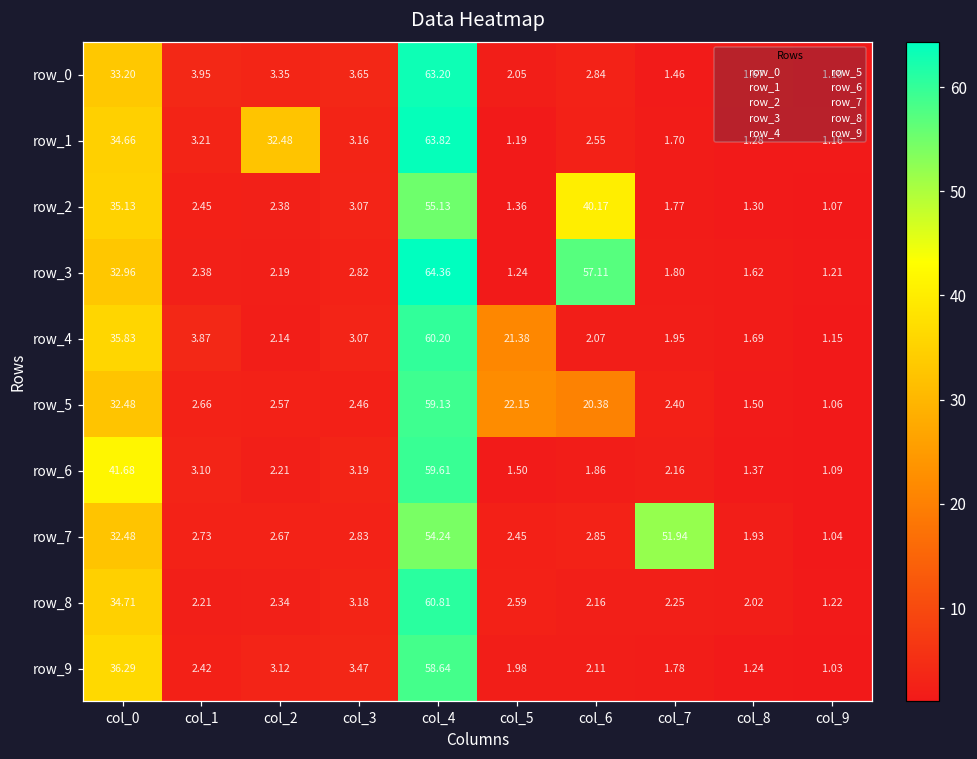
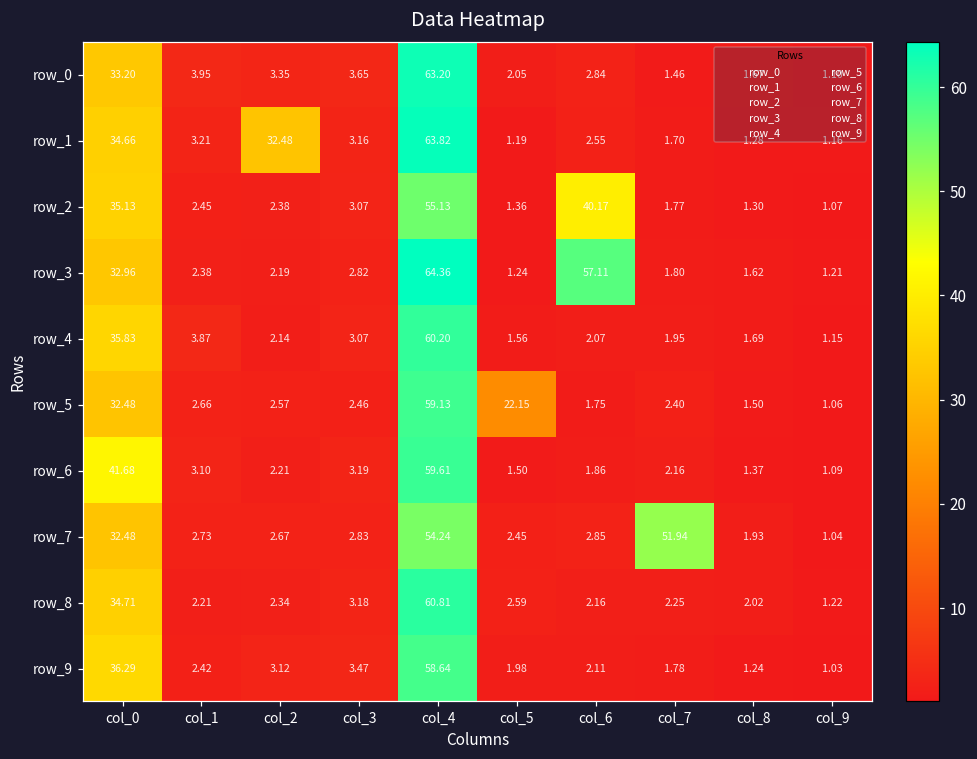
row_4, col_5: 21.38 -> 1.56
row_5, col_6: 20.38 -> 1.75
